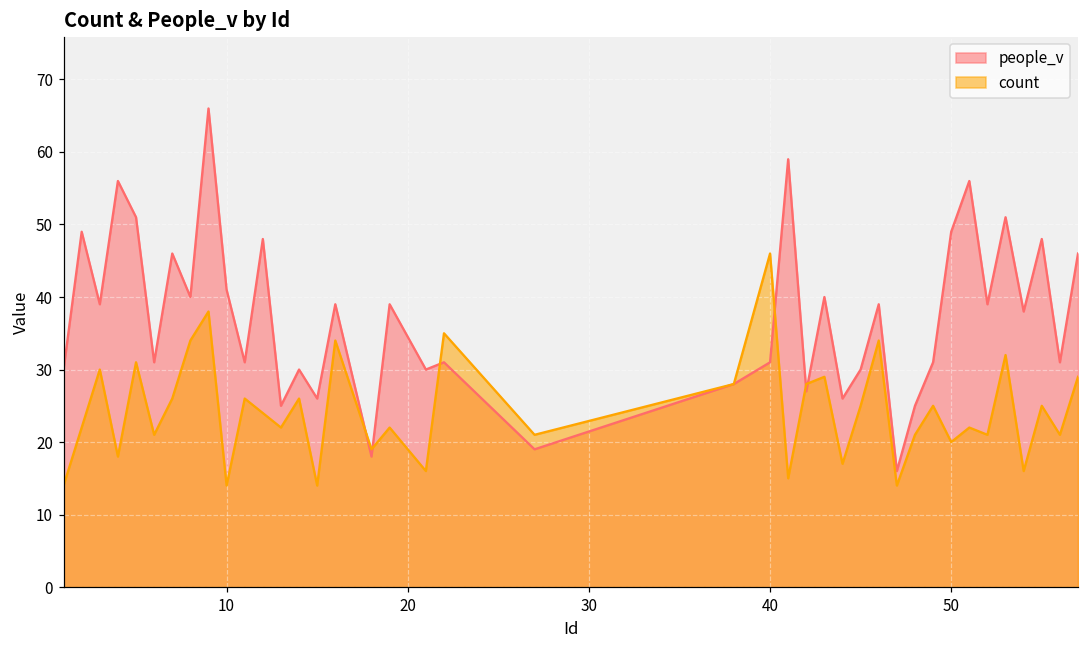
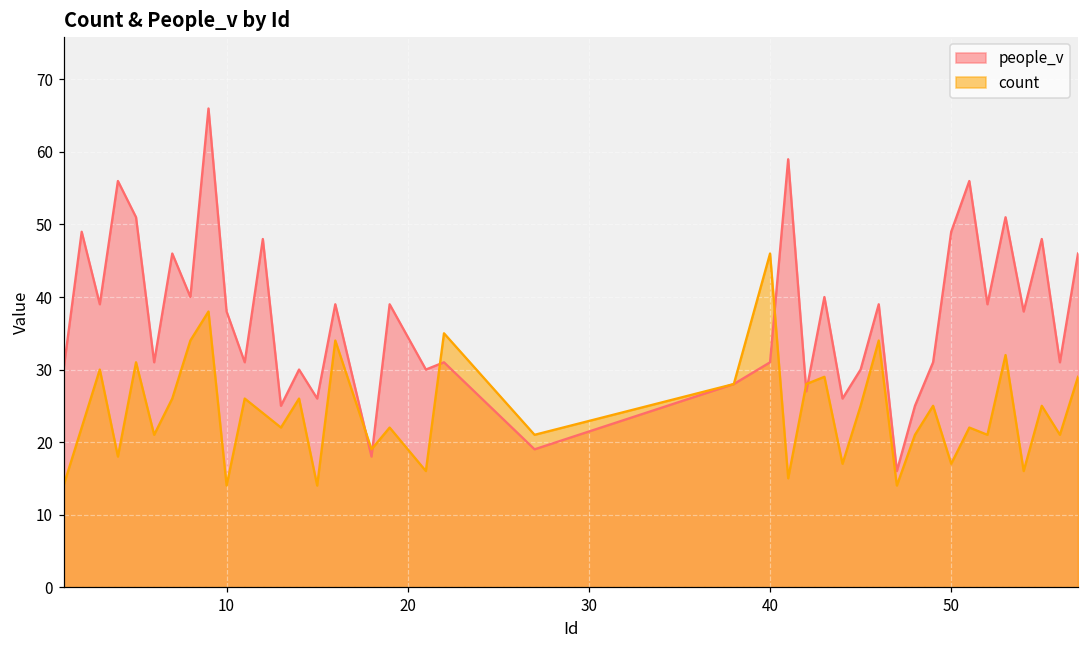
people_v, 10: 41 -> 38
count, 50: 20 -> 17
